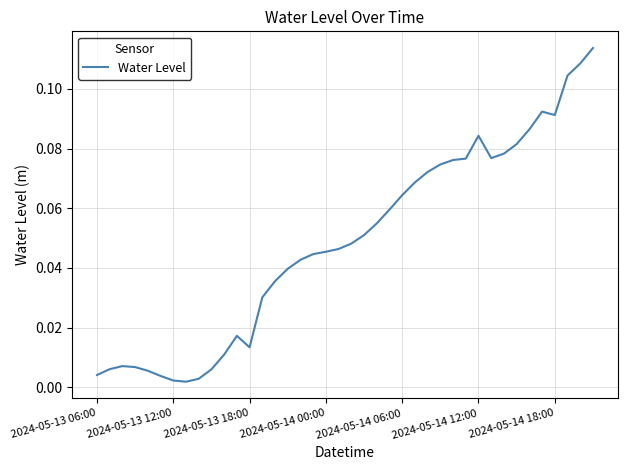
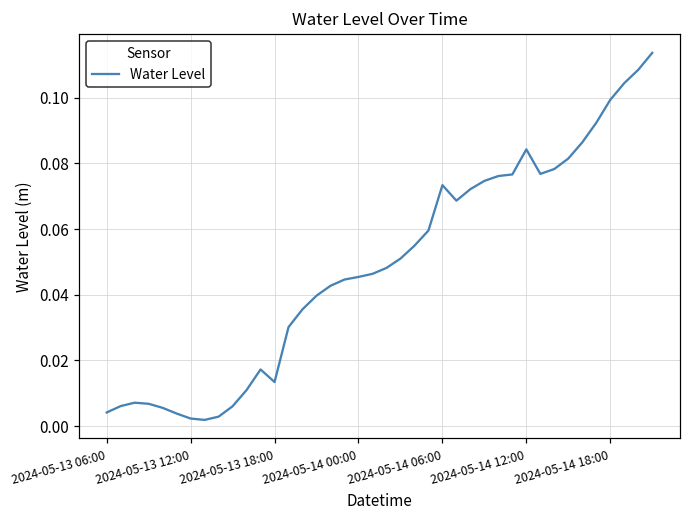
2024-05-14 06:00: 0.064 -> 0.073
2024-05-14 18:00: 0.091 -> 0.099
